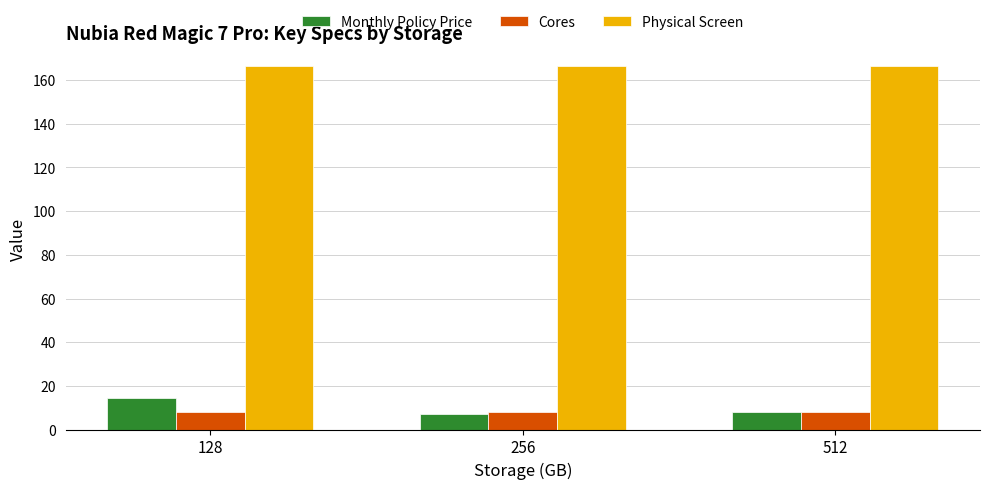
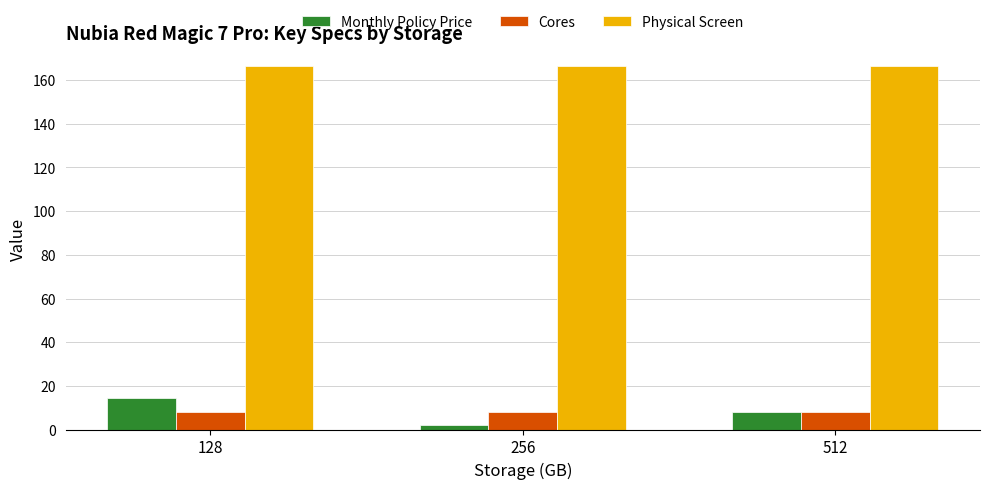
Monthly Policy Price, 256: 7 -> 2
